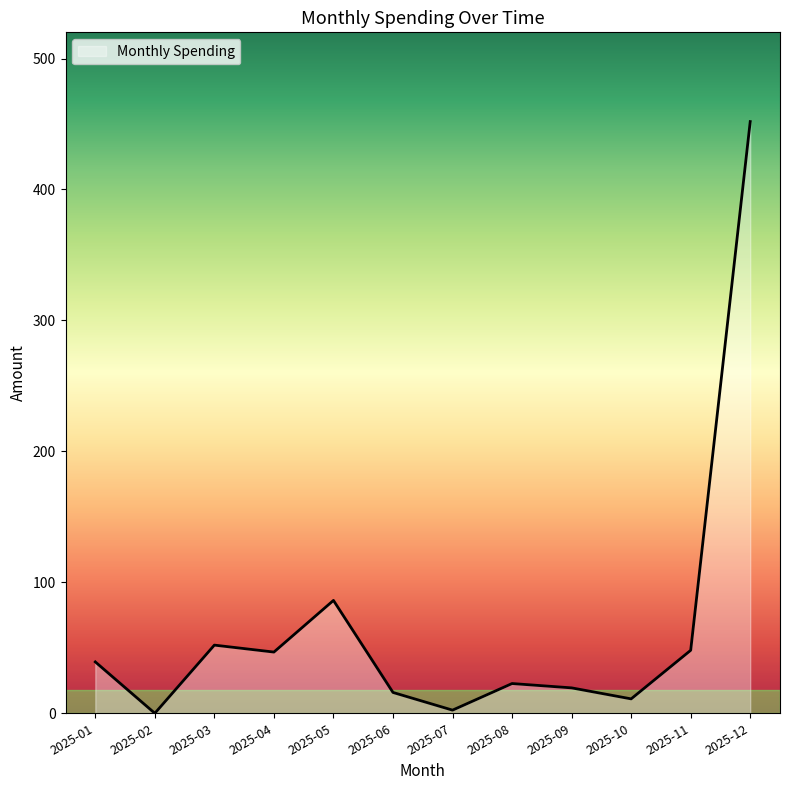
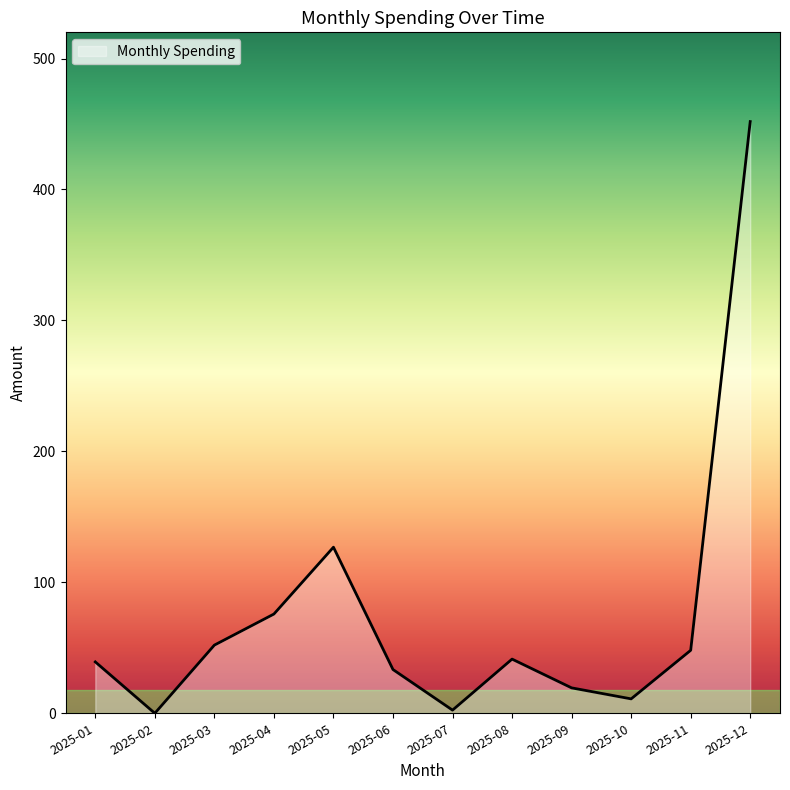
2025-04: 47 -> 76
2025-05: 86 -> 127
2025-06: 16 -> 33
2025-08: 23 -> 41
